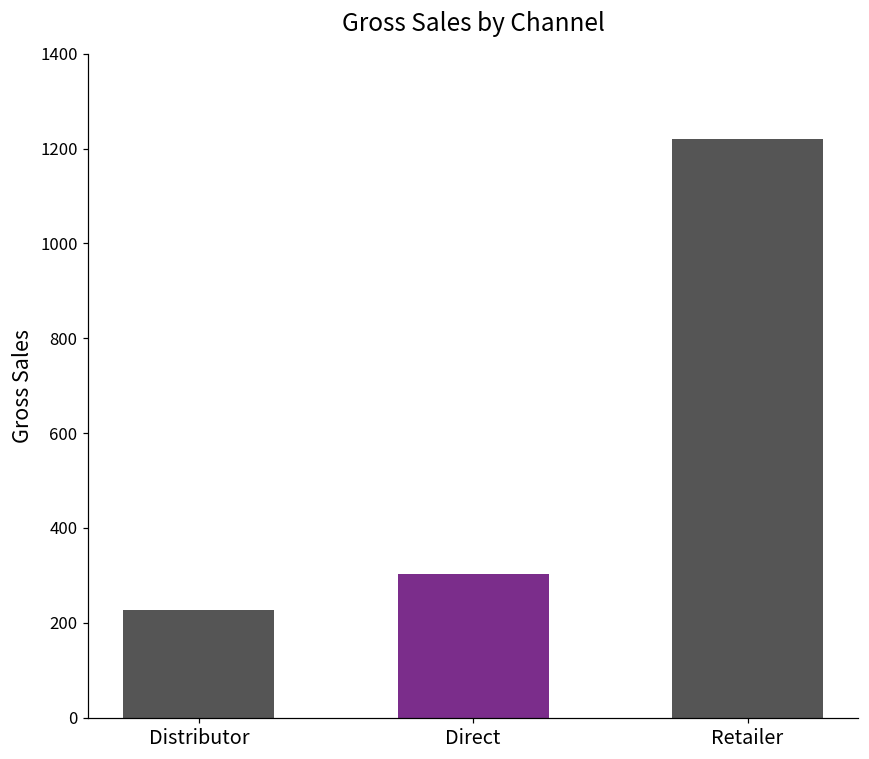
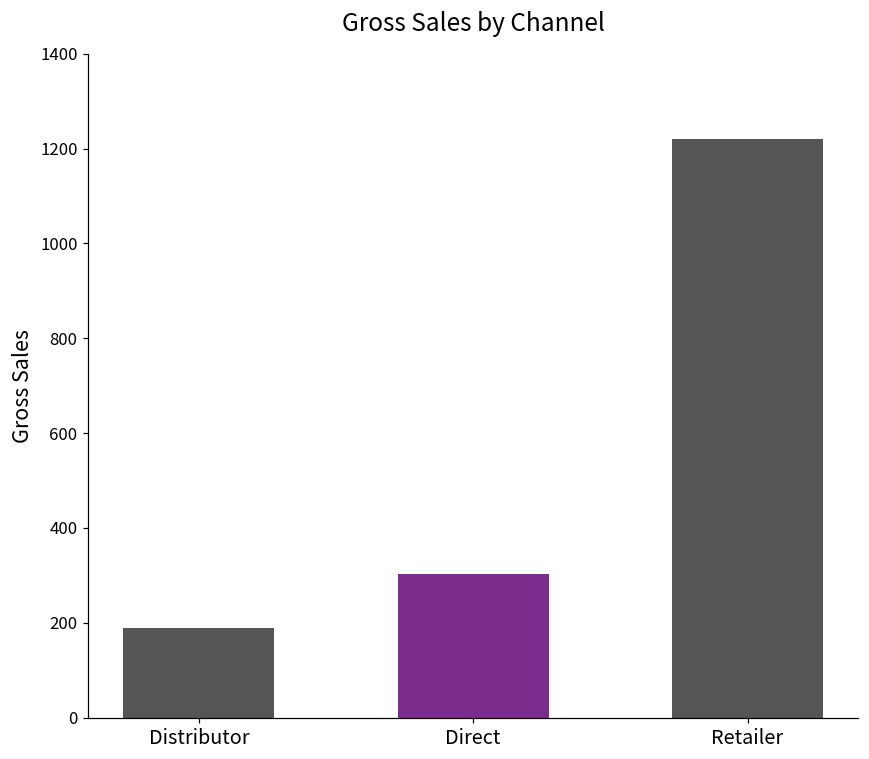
Distributor: 230 -> 190
